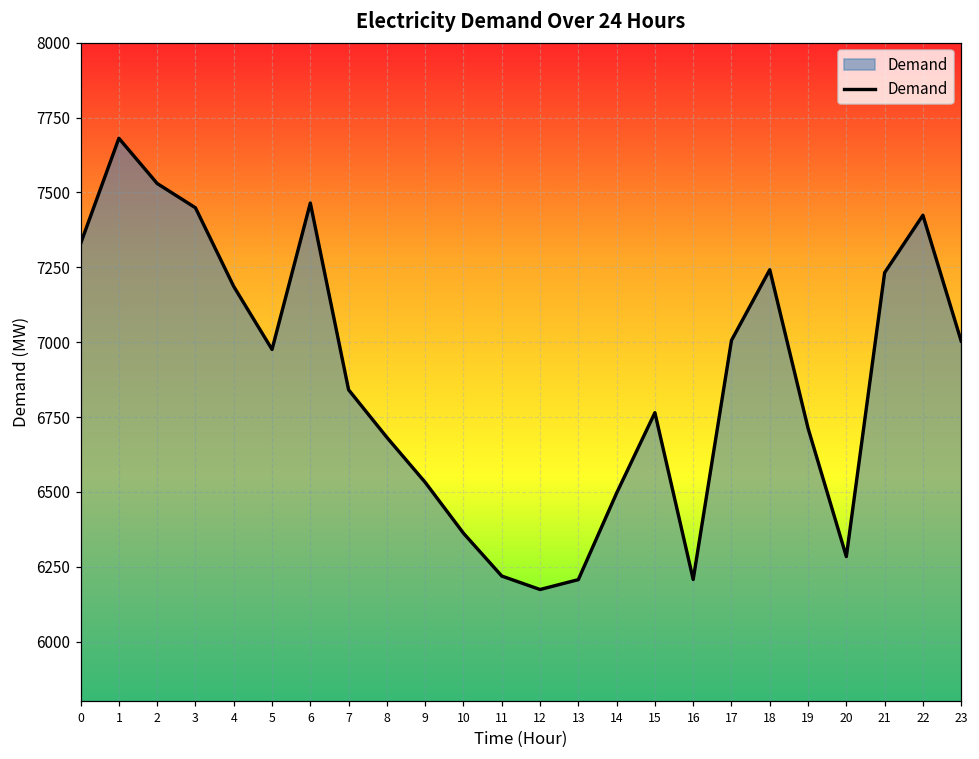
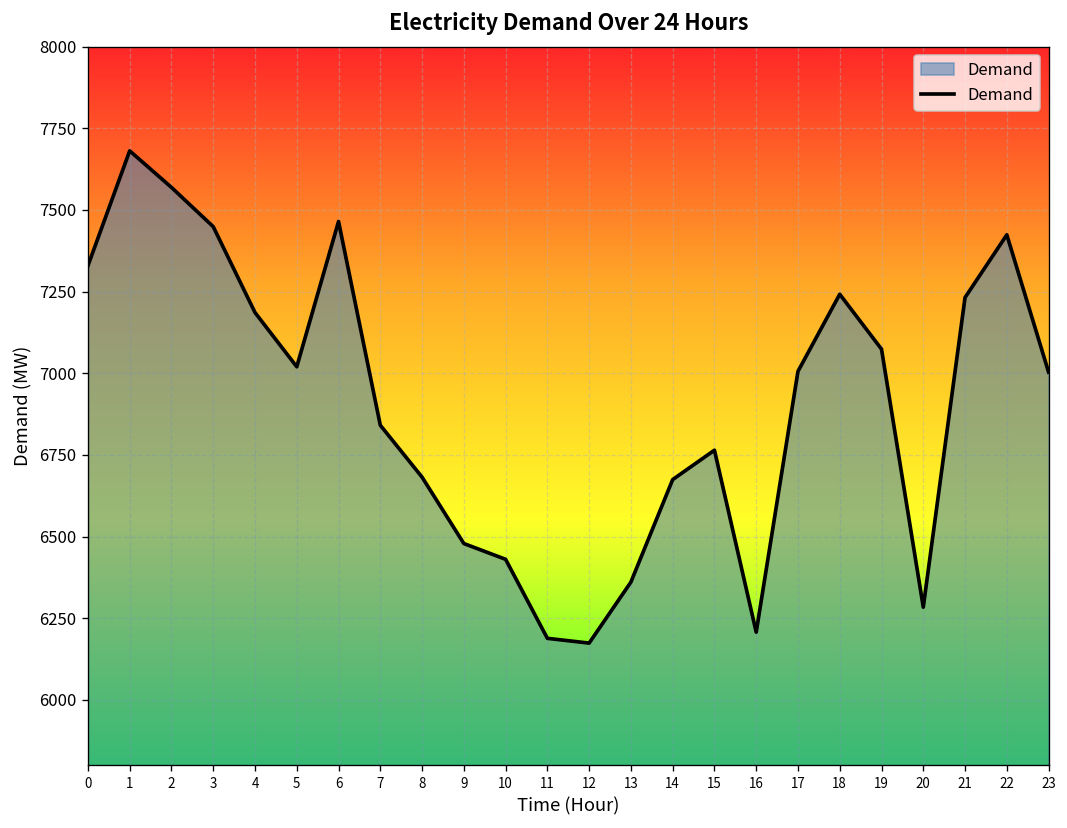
2: 7530 -> 7570
5: 6980 -> 7020
9: 6530 -> 6480
10: 6360 -> 6430
11: 6220 -> 6190
13: 6210 -> 6360
14: 6500 -> 6670
19: 6710 -> 7070
